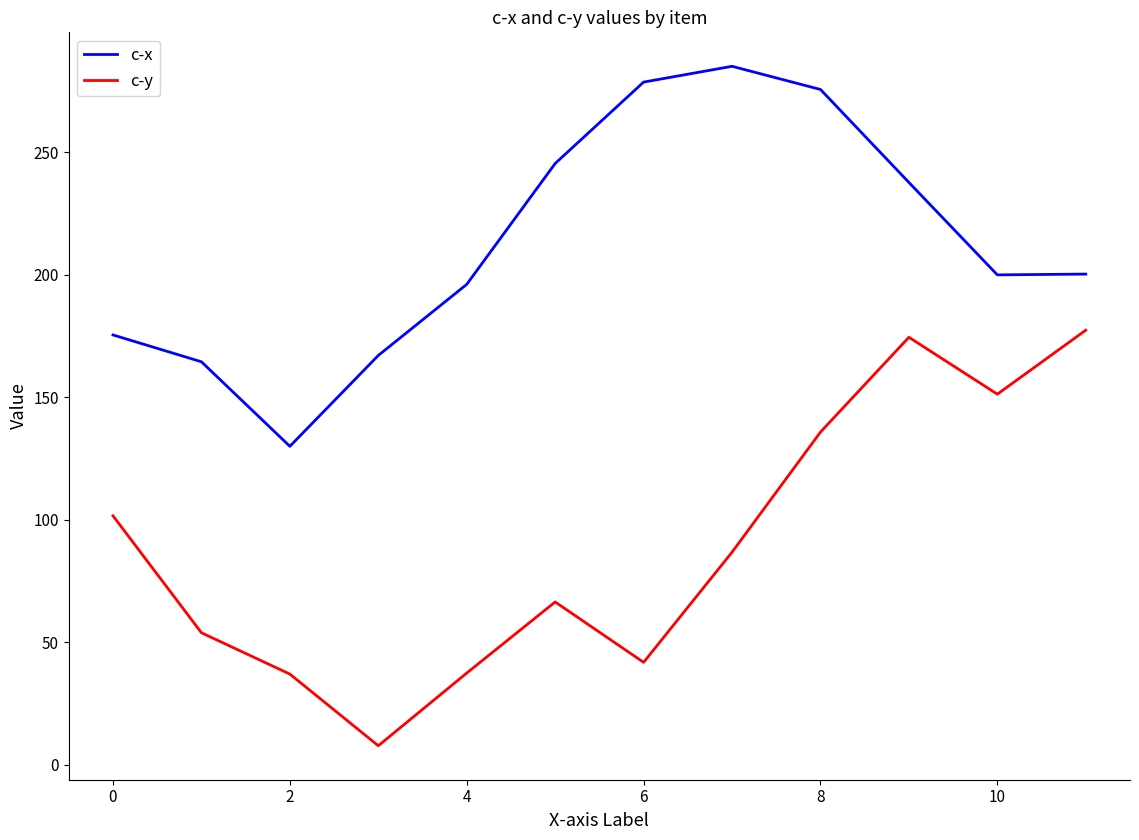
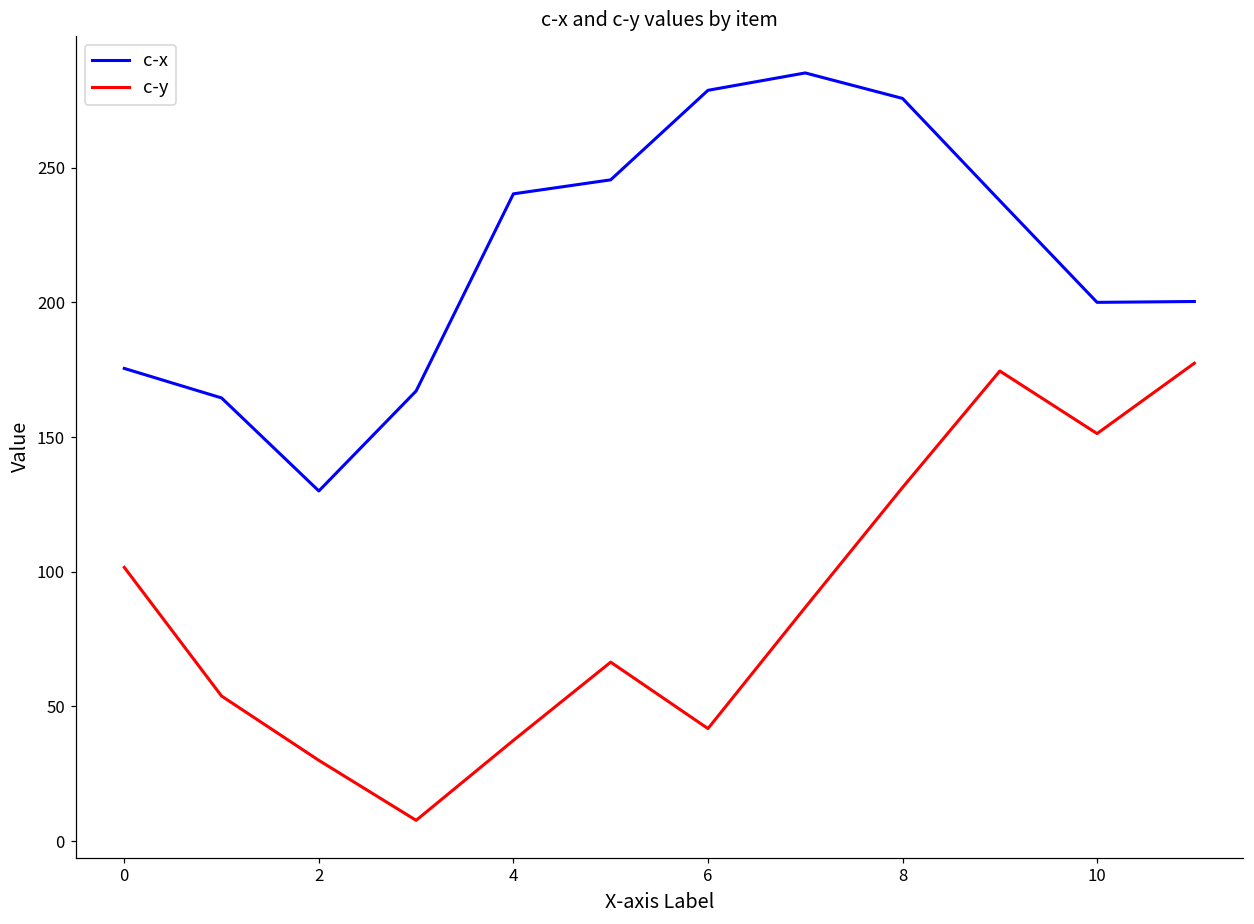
c-y, 2: 37 -> 30
c-x, 4: 196 -> 240
c-y, 8: 136 -> 131
